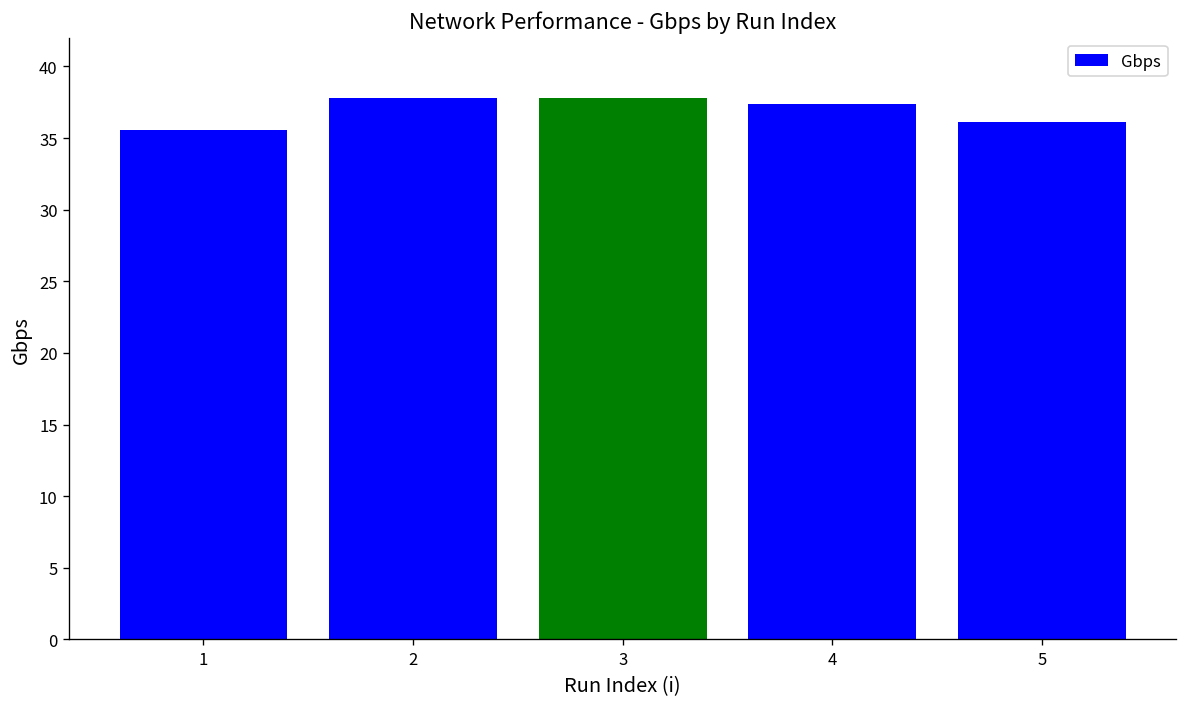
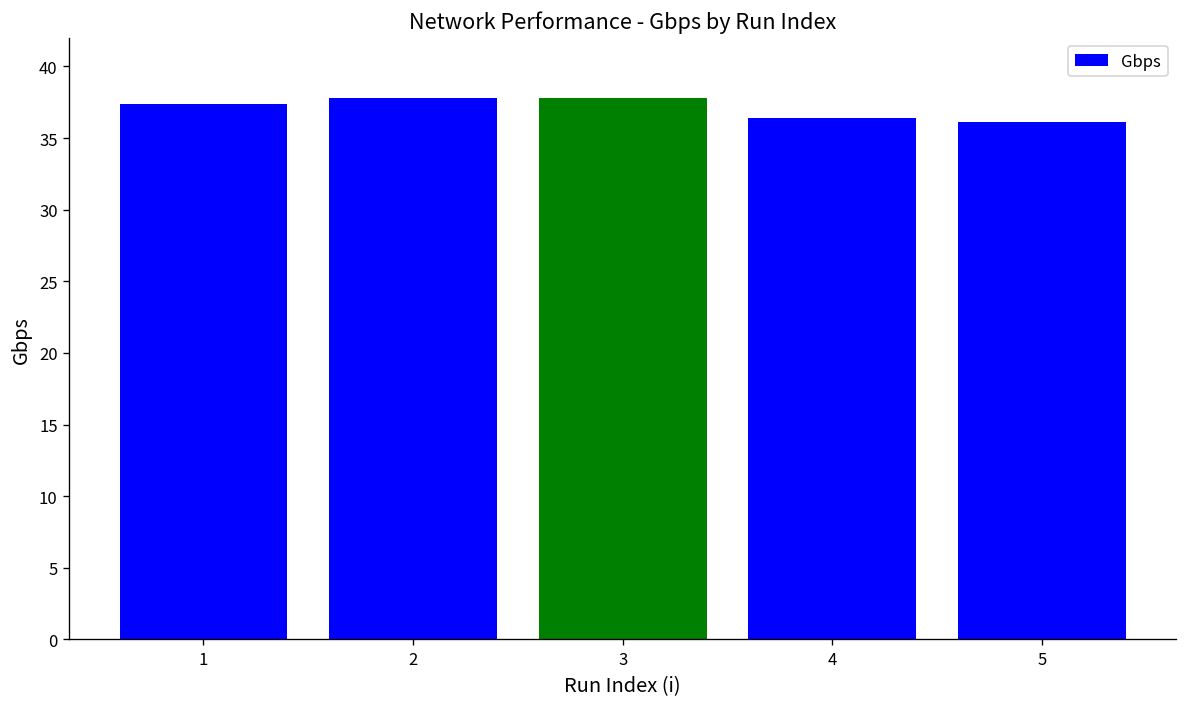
1: 35.6 -> 37.4
4: 37.4 -> 36.4
